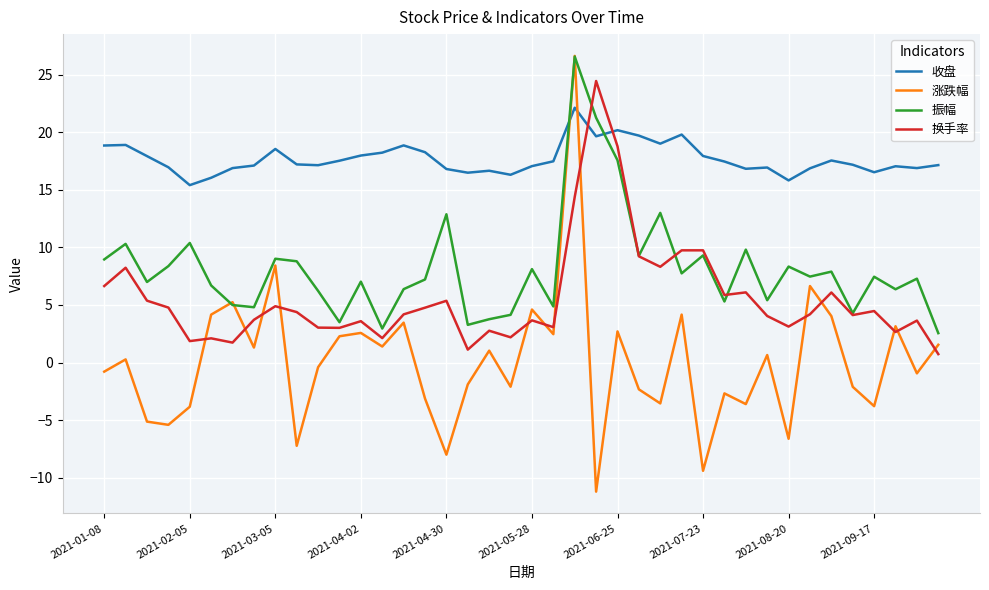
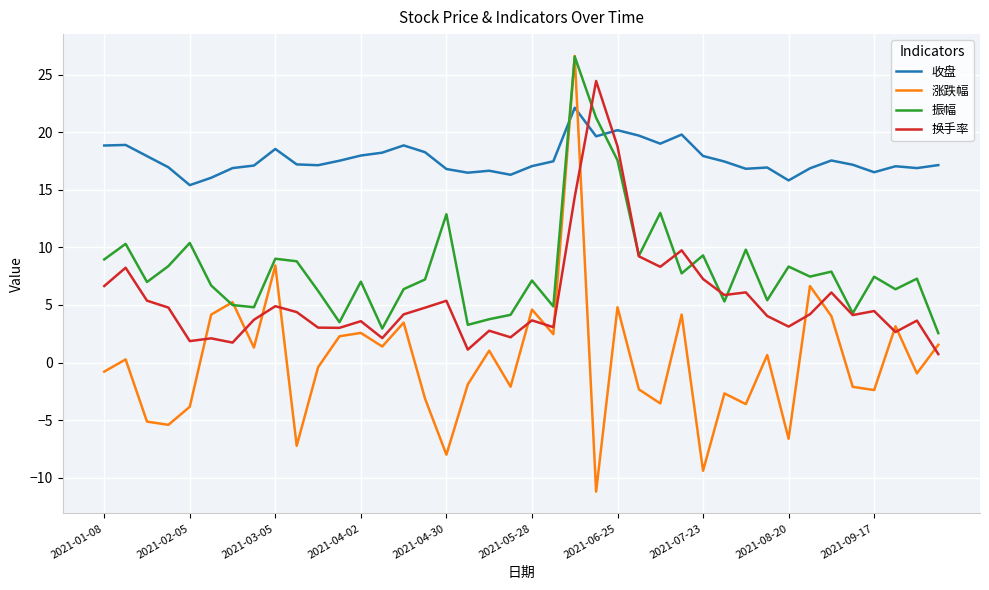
振幅, 2021-05-28: 8.1 -> 7.1
涨跌幅, 2021-06-25: 2.7 -> 4.8
换手率, 2021-07-23: 9.7 -> 7.3
涨跌幅, 2021-09-17: -3.8 -> -2.4
